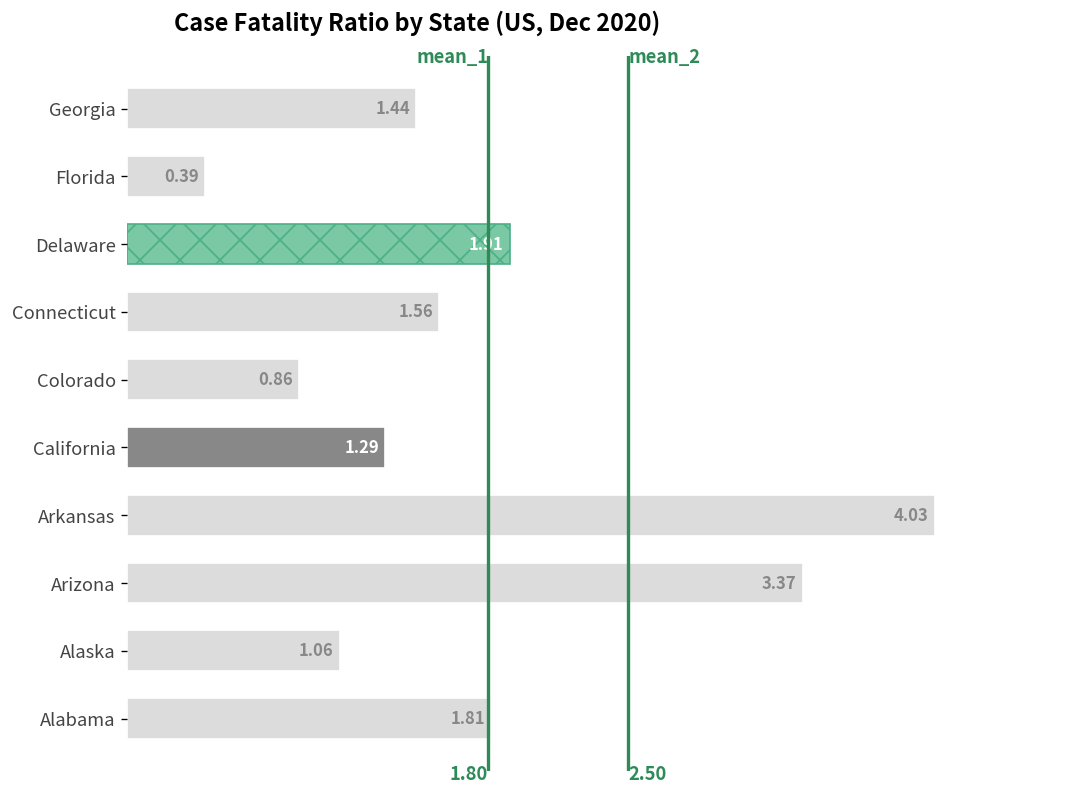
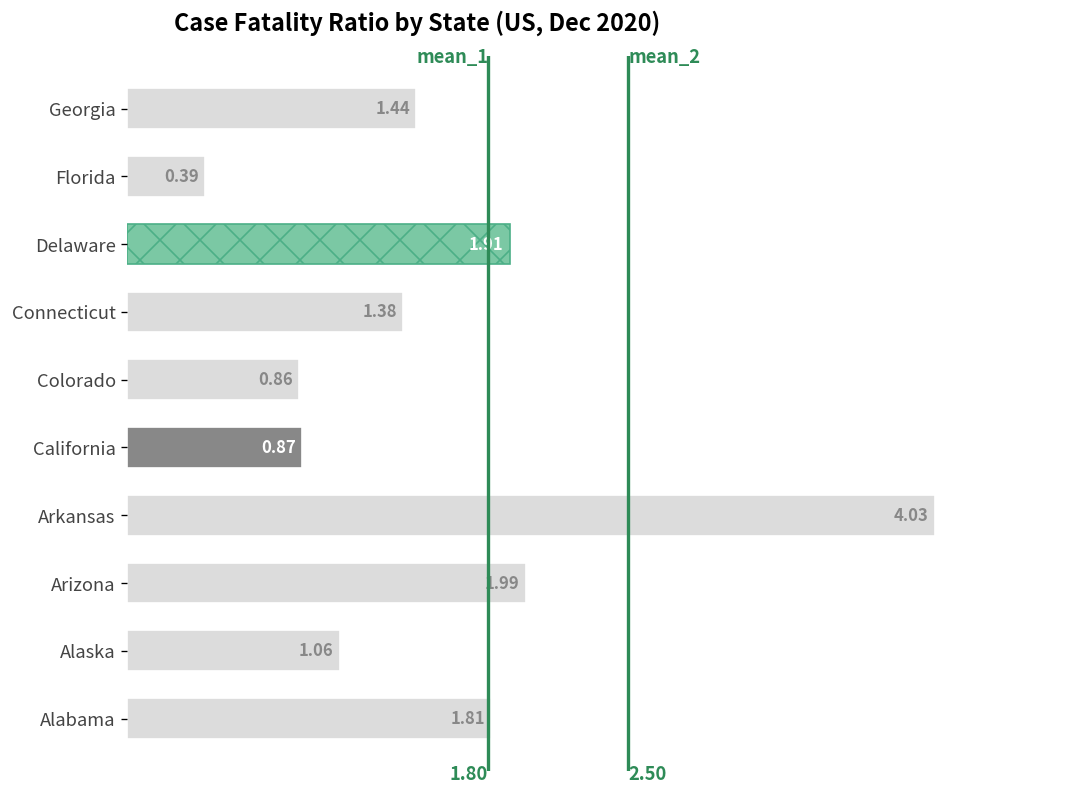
Connecticut: 1.56 -> 1.38
California: 1.29 -> 0.87
Arizona: 3.37 -> 1.99
